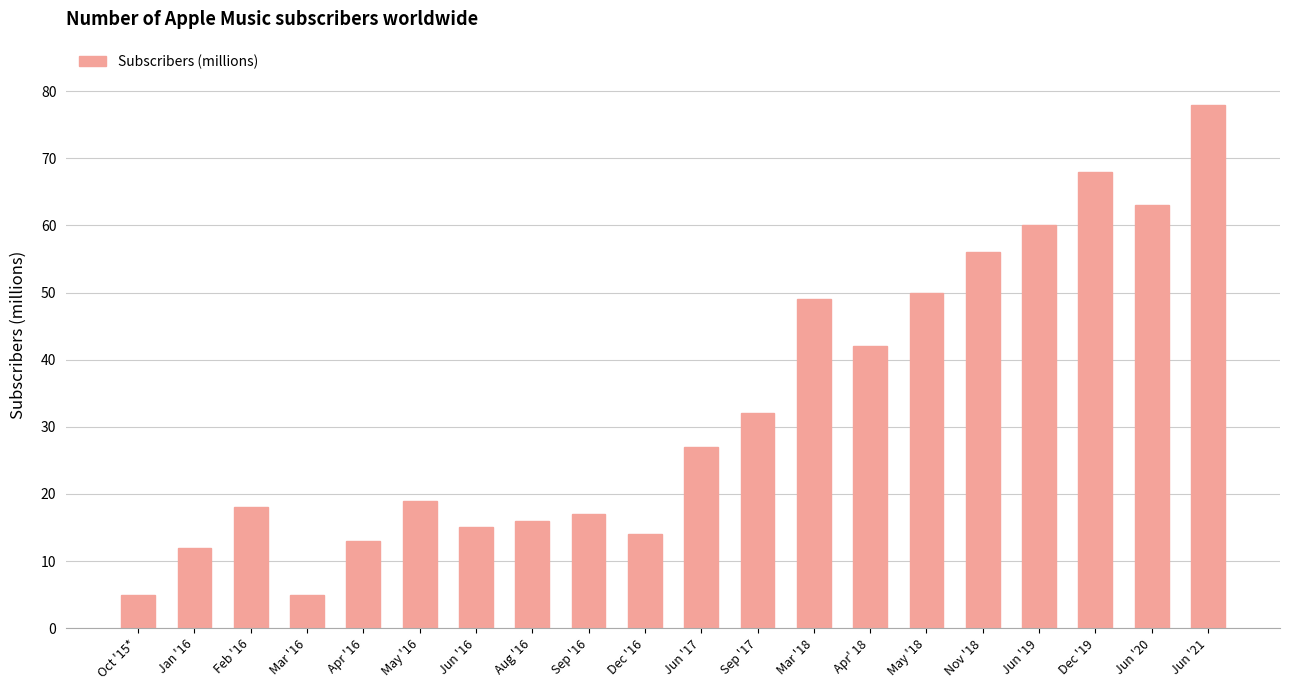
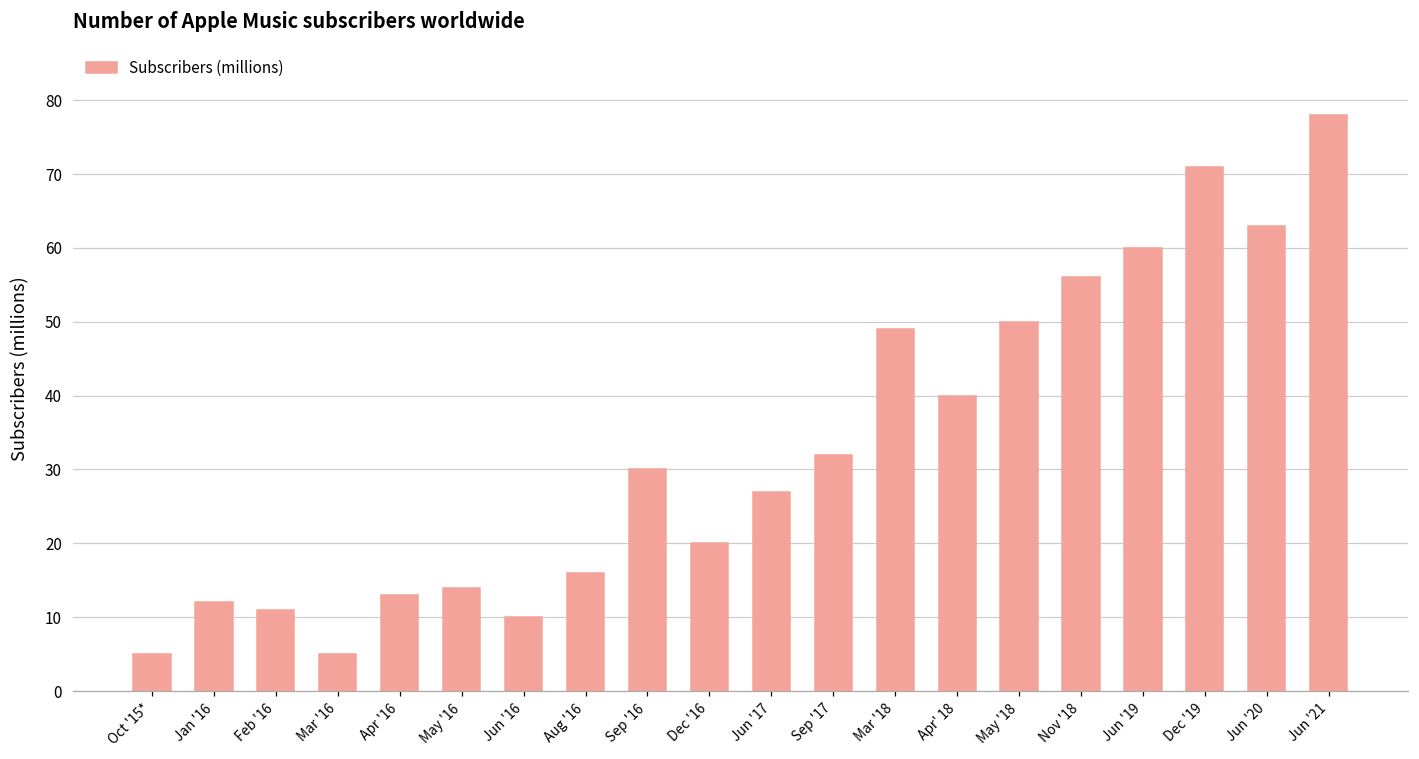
Feb '16: 18 -> 11
May '16: 19 -> 14
Jun '16: 15 -> 10
Sep '16: 17 -> 30
Dec '16: 14 -> 20
Apr' 18: 42 -> 40
Dec '19: 68 -> 71
